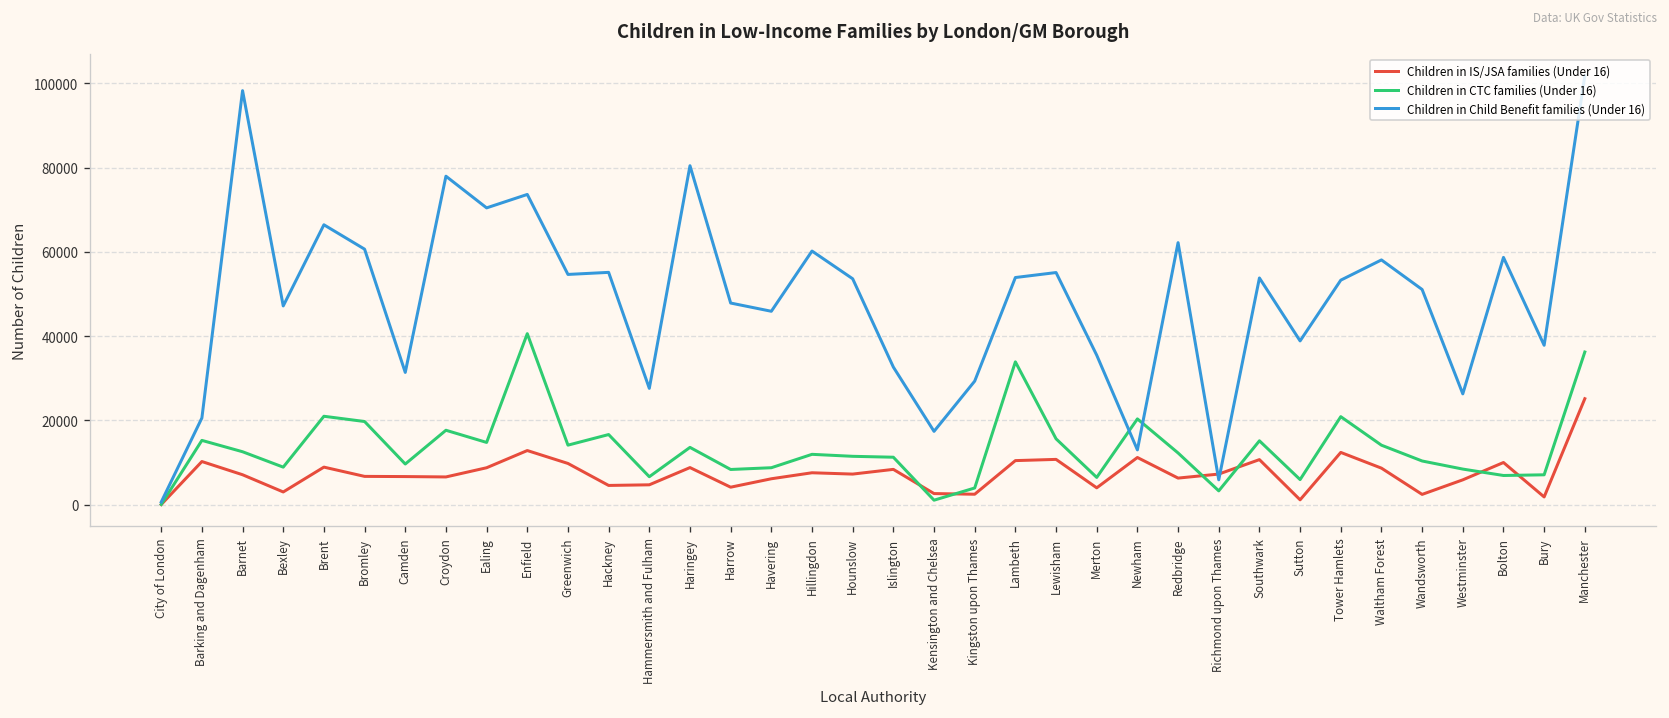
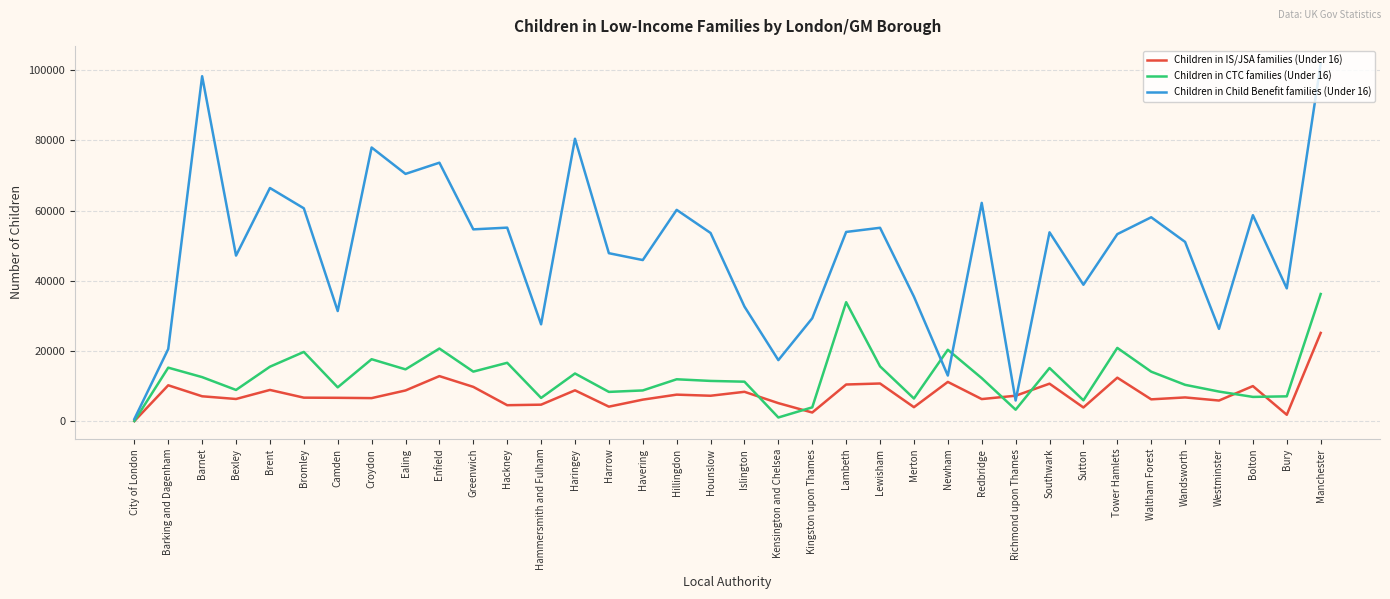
Children in IS/JSA families (Under 16), Bexley: 3000 -> 6000
Children in CTC families (Under 16), Brent: 21000 -> 16000
Children in CTC families (Under 16), Enfield: 41000 -> 21000
Children in IS/JSA families (Under 16), Kensington and Chelsea: 3000 -> 5000
Children in IS/JSA families (Under 16), Sutton: 1000 -> 4000
Children in IS/JSA families (Under 16), Waltham Forest: 9000 -> 6000
Children in IS/JSA families (Under 16), Wandsworth: 2000 -> 7000
